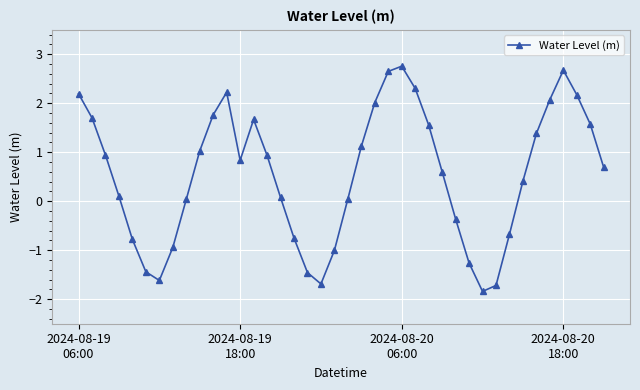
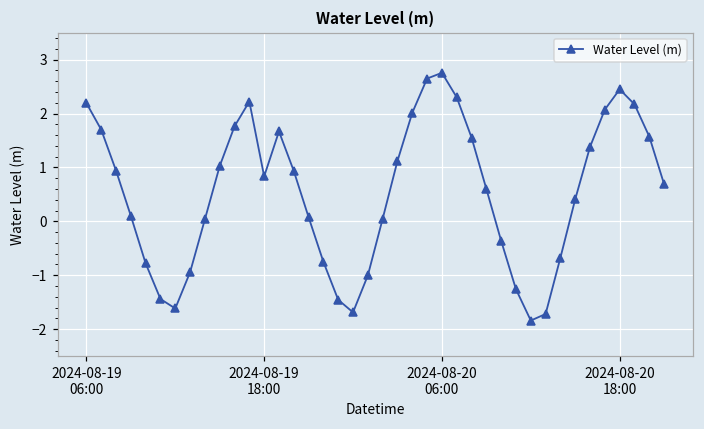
2024-08-20 18:00: 2.7 -> 2.5
